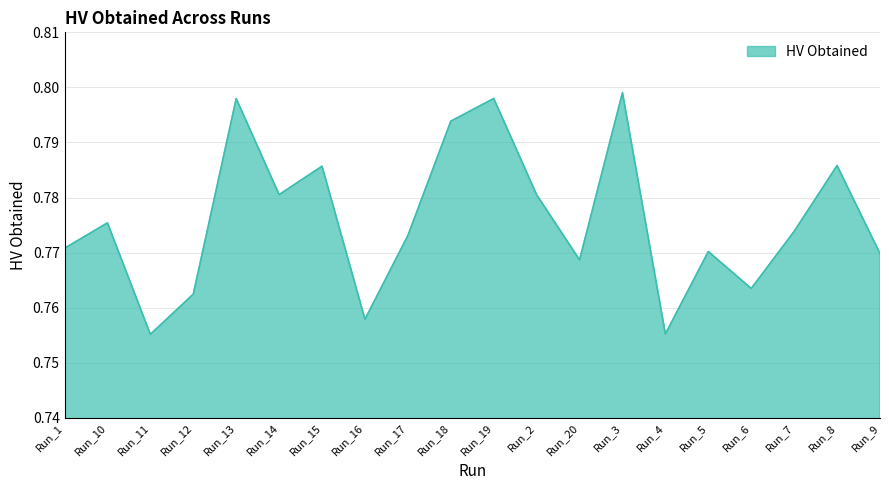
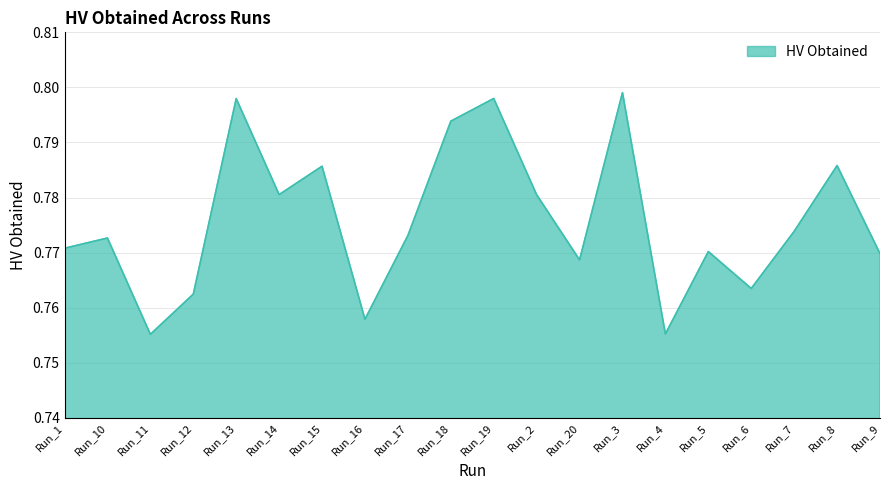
Run_10: 0.775 -> 0.773
